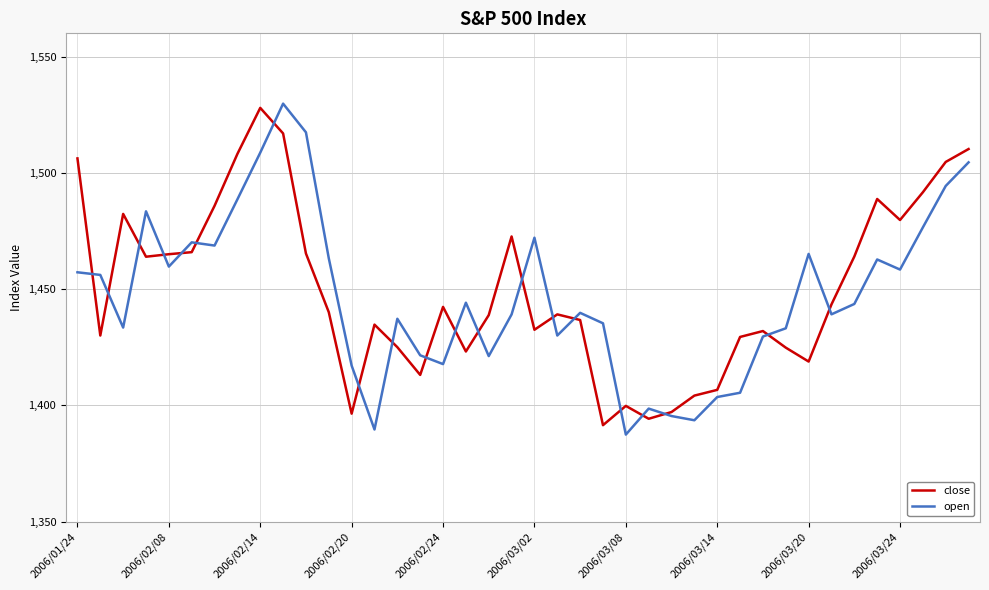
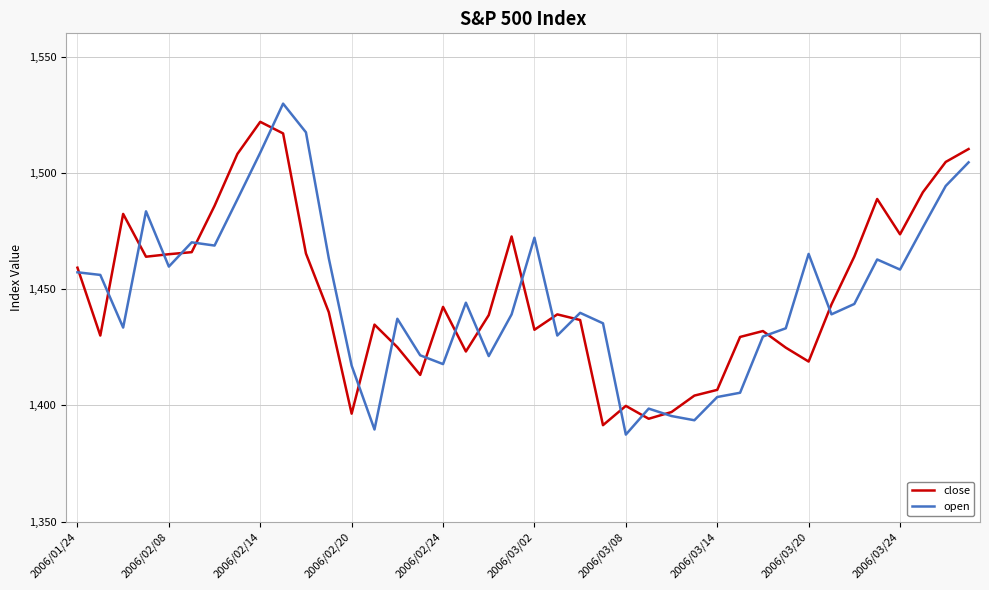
close, 2006/01/24: 1,506 -> 1,459
close, 2006/02/14: 1,528 -> 1,522
close, 2006/03/24: 1,480 -> 1,474
